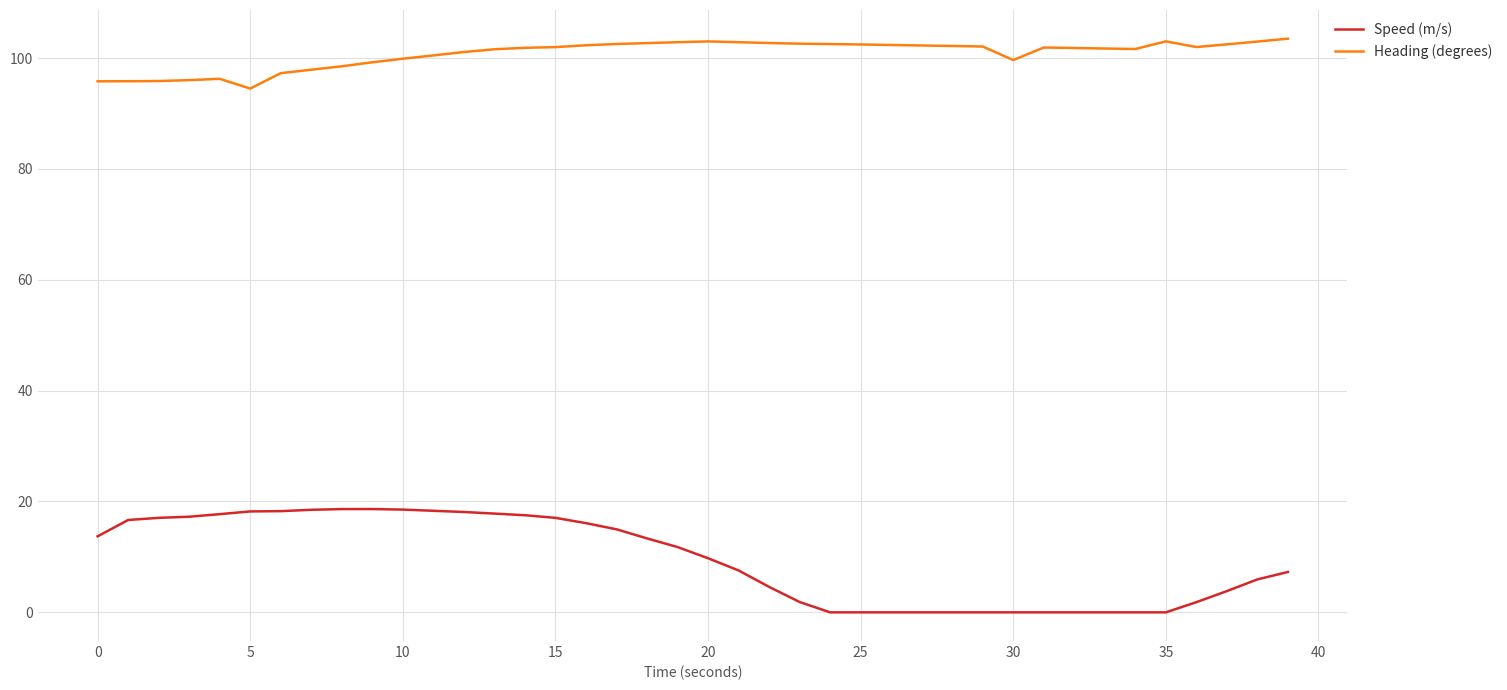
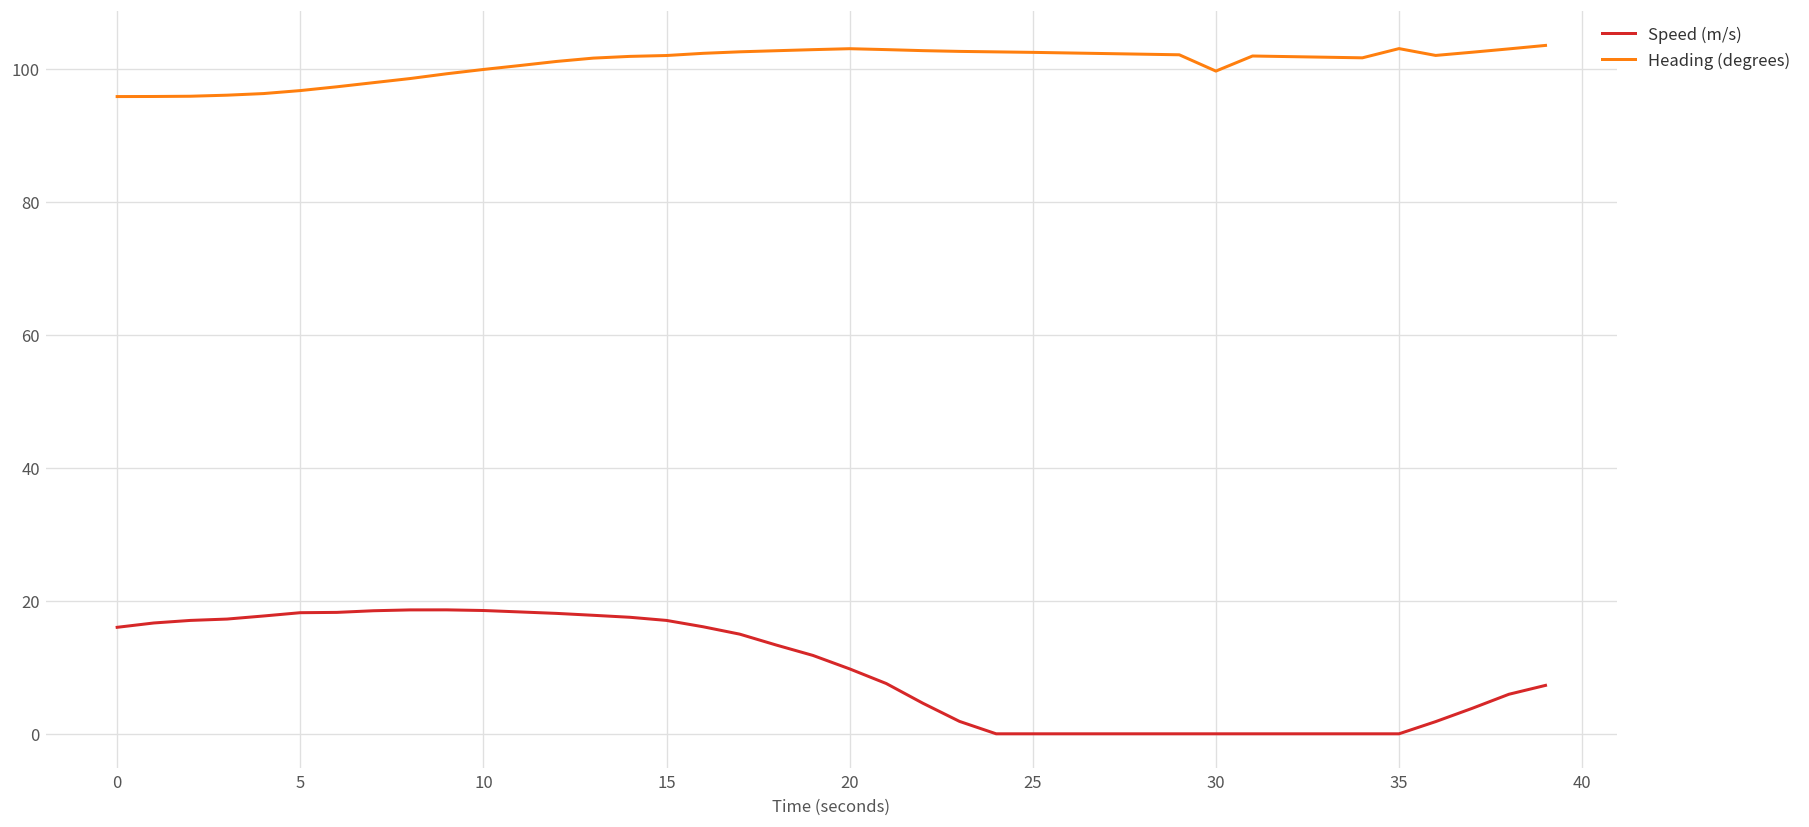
Speed (m/s), 0: 14 -> 16
Heading (degrees), 5: 95 -> 97
